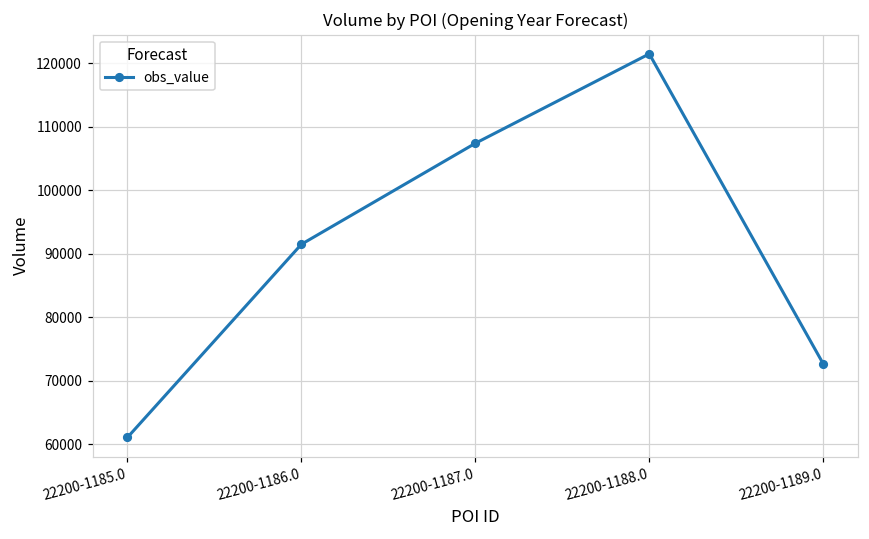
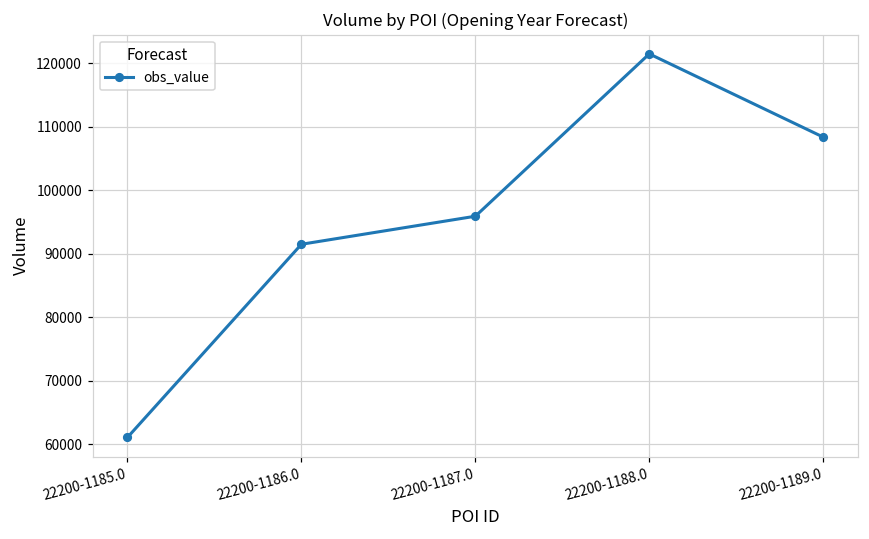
22200-1187.0: 107000 -> 96000
22200-1189.0: 73000 -> 108000
